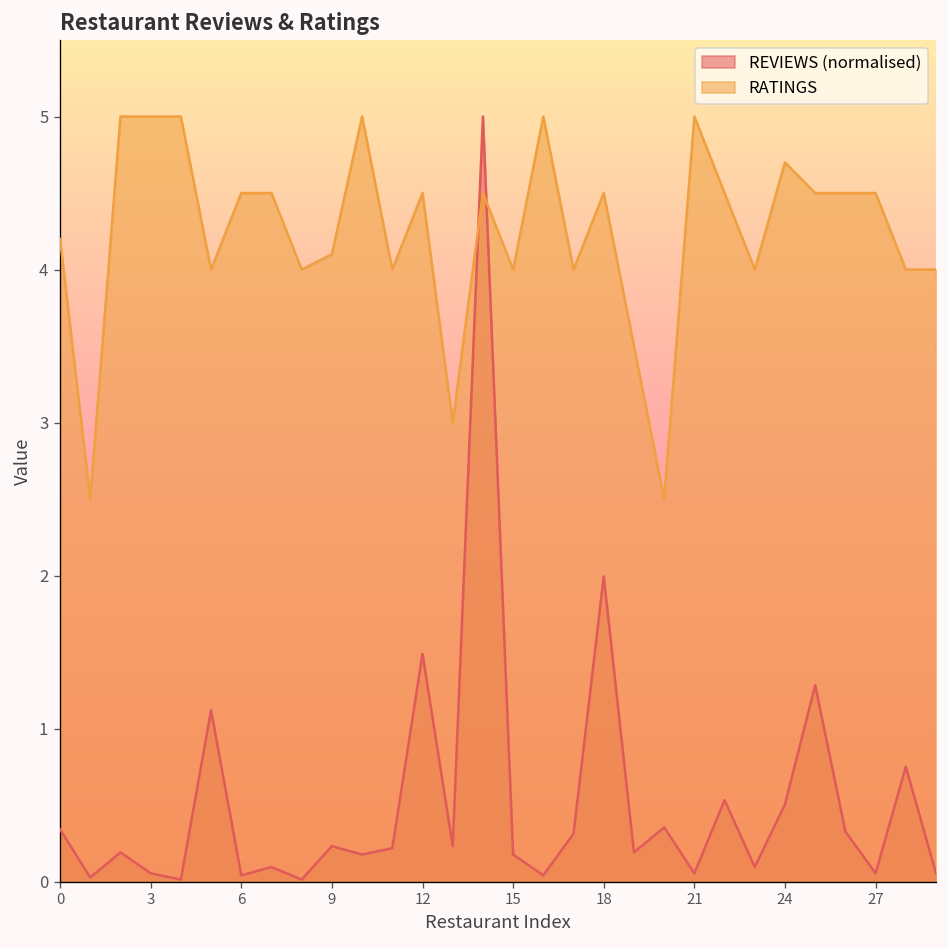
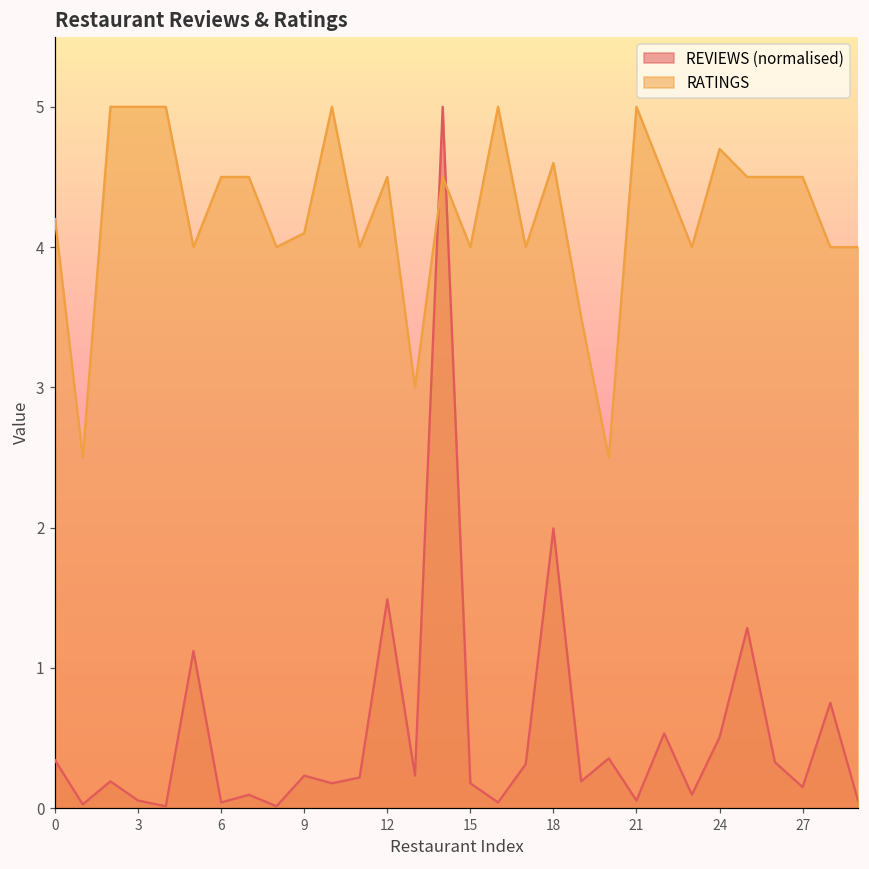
RATINGS, 18: 4.5 -> 4.6
REVIEWS (normalised), 27: 0.05 -> 0.15
